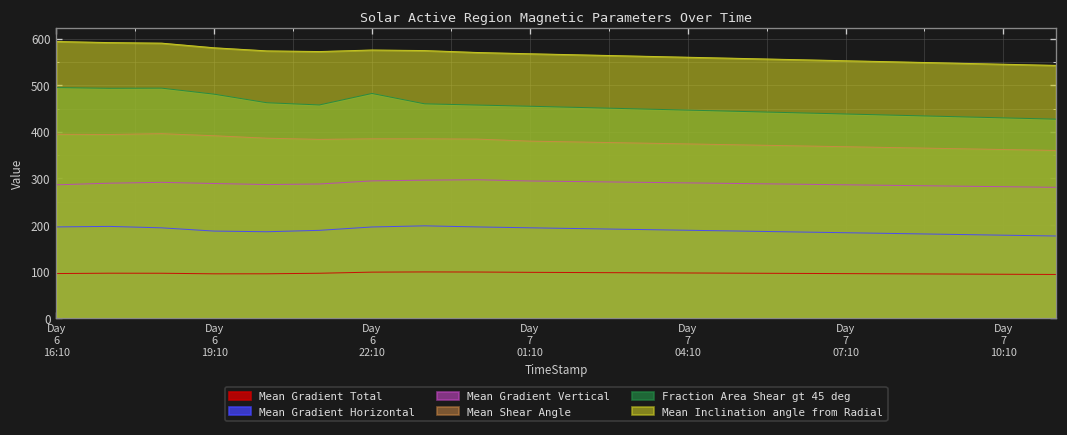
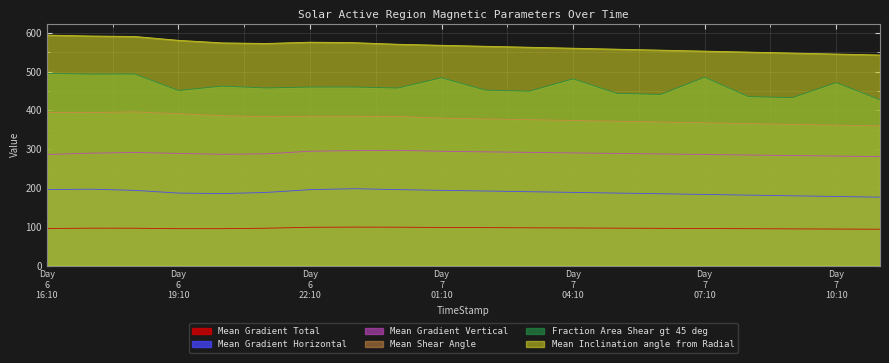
Fraction Area Shear gt 45 deg, Day 6 19:10: 480 -> 450
Fraction Area Shear gt 45 deg, Day 6 22:10: 480 -> 460
Fraction Area Shear gt 45 deg, Day 7 01:10: 450 -> 480
Fraction Area Shear gt 45 deg, Day 7 04:10: 450 -> 480
Fraction Area Shear gt 45 deg, Day 7 07:10: 440 -> 490
Fraction Area Shear gt 45 deg, Day 7 10:10: 430 -> 470
